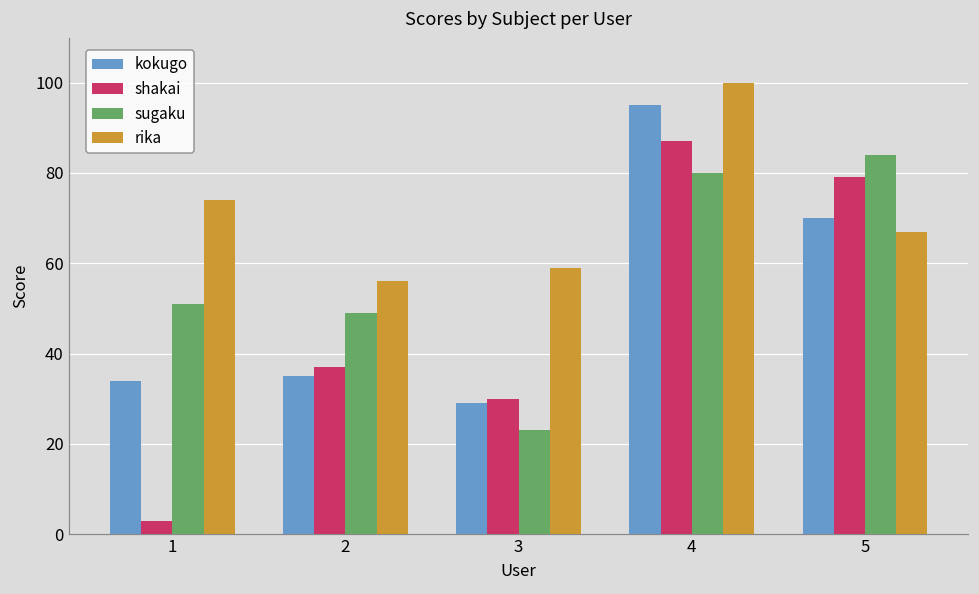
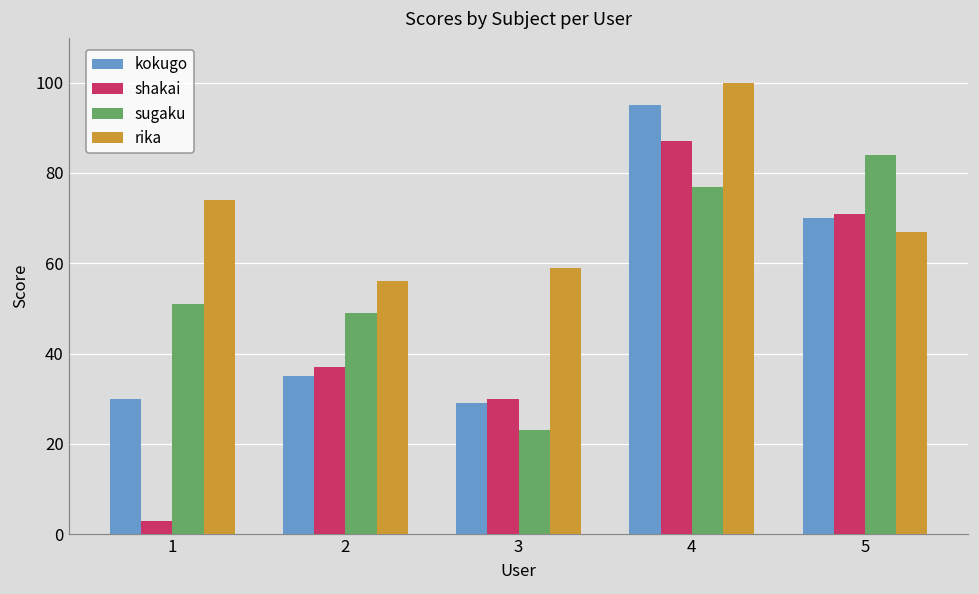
kokugo, 1: 34 -> 30
sugaku, 4: 80 -> 77
shakai, 5: 79 -> 71
